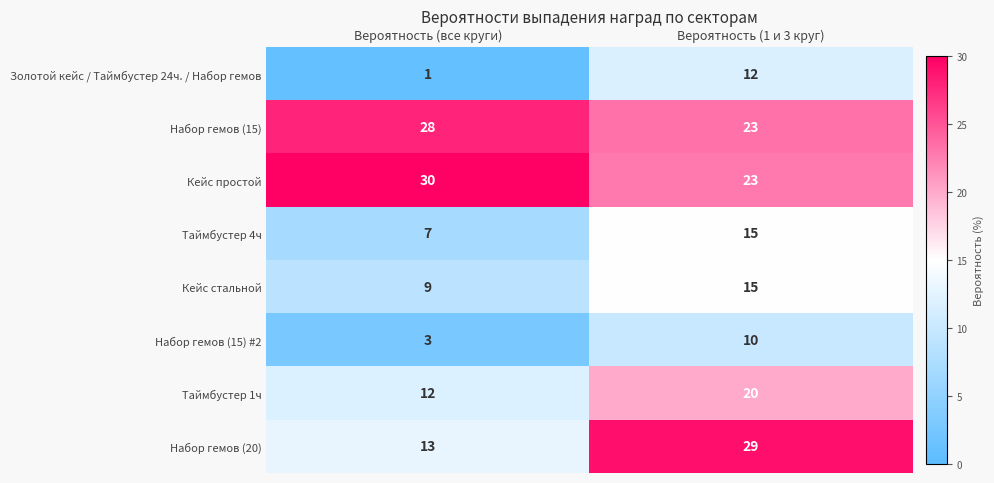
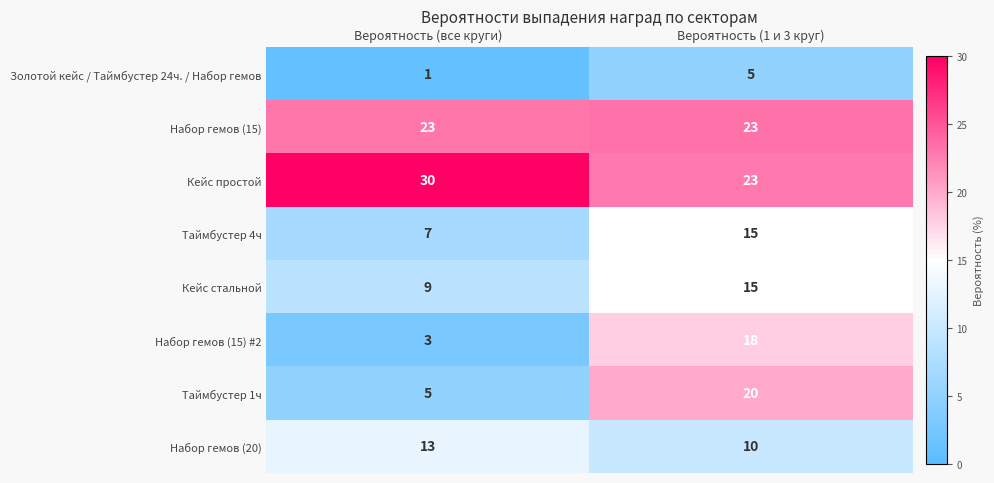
Золотой кейс / Таймбустер 24ч. / Набор гемов, Вероятность (1 и 3 круг): 12 -> 5
Набор гемов (15), Вероятность (все круги): 28 -> 23
Набор гемов (15) #2, Вероятность (1 и 3 круг): 10 -> 18
Таймбустер 1ч, Вероятность (все круги): 12 -> 5
Набор гемов (20), Вероятность (1 и 3 круг): 29 -> 10
